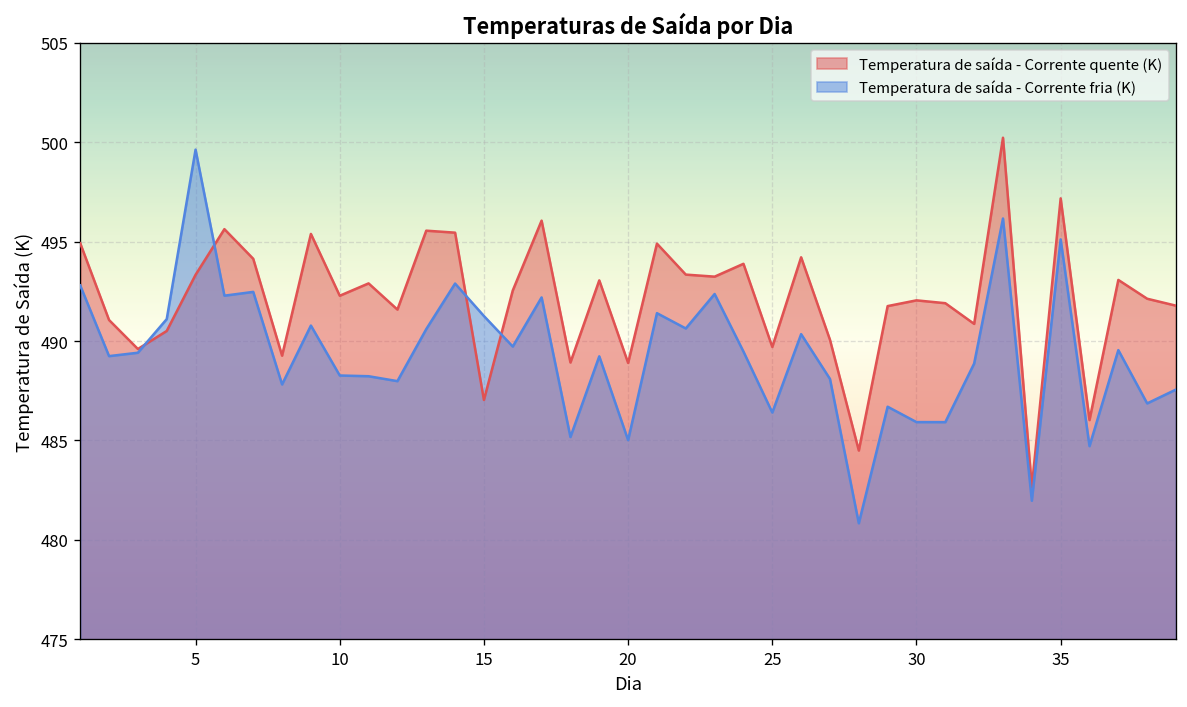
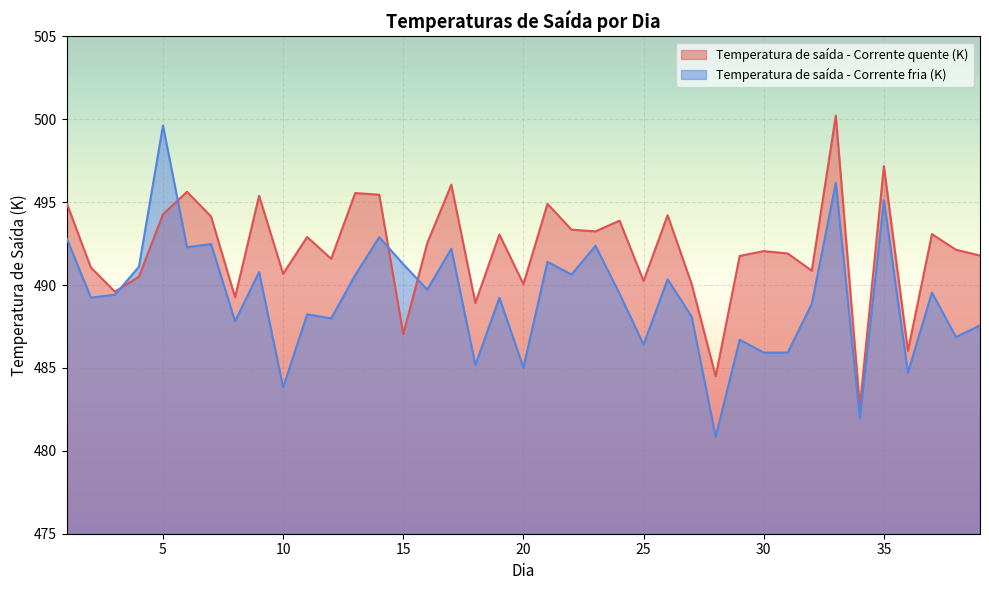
Temperatura de saída - Corrente quente (K), 5: 493.3 -> 494.3
Temperatura de saída - Corrente quente (K), 10: 492.3 -> 490.7
Temperatura de saída - Corrente fria (K), 10: 488.3 -> 483.8
Temperatura de saída - Corrente quente (K), 20: 488.9 -> 490.1
Temperatura de saída - Corrente quente (K), 25: 489.7 -> 490.2
